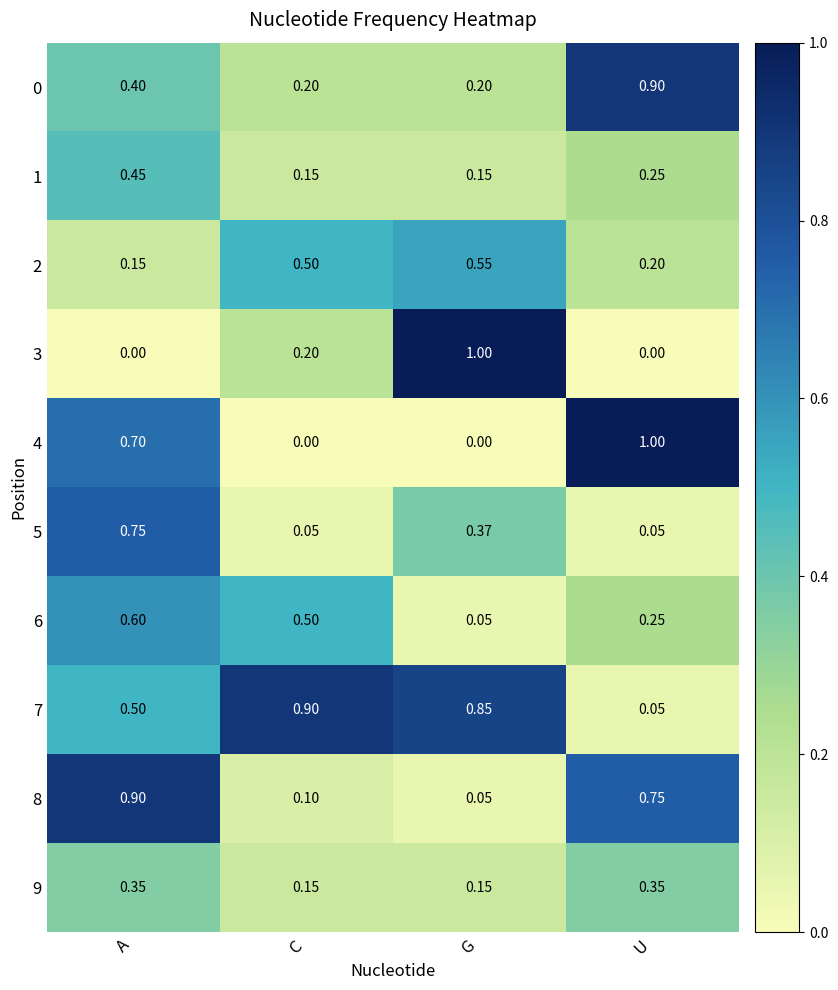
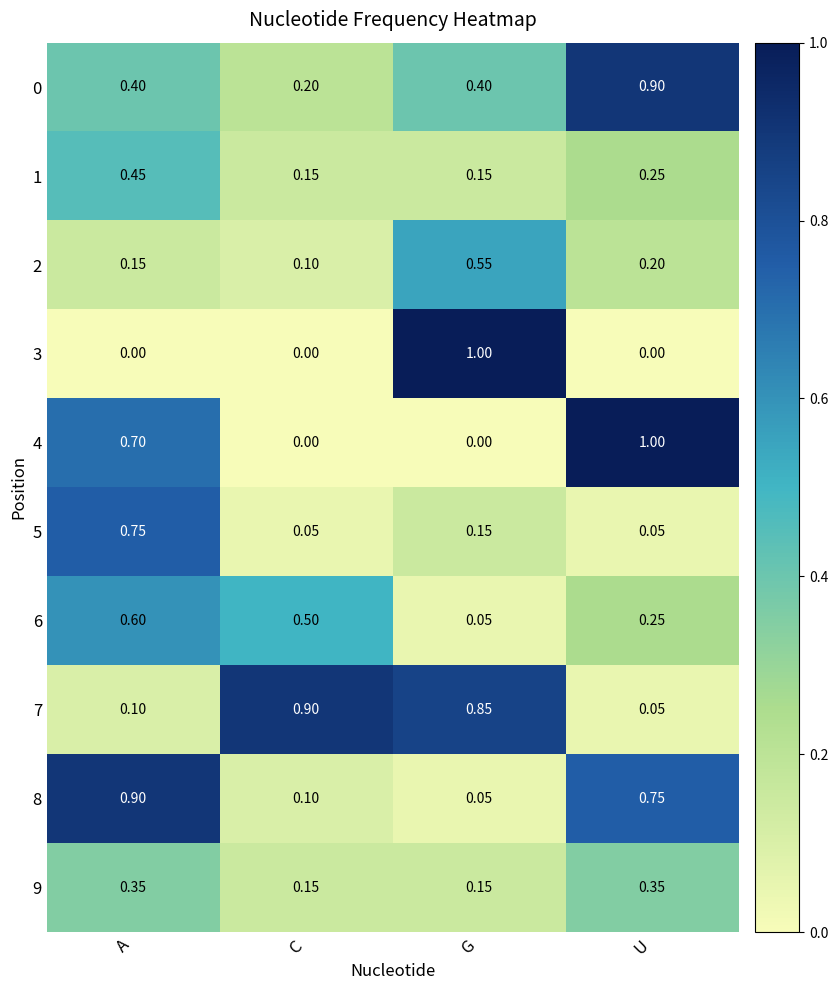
0, G: 0.20 -> 0.40
2, C: 0.50 -> 0.10
3, C: 0.20 -> 0.00
5, G: 0.37 -> 0.15
7, A: 0.50 -> 0.10
